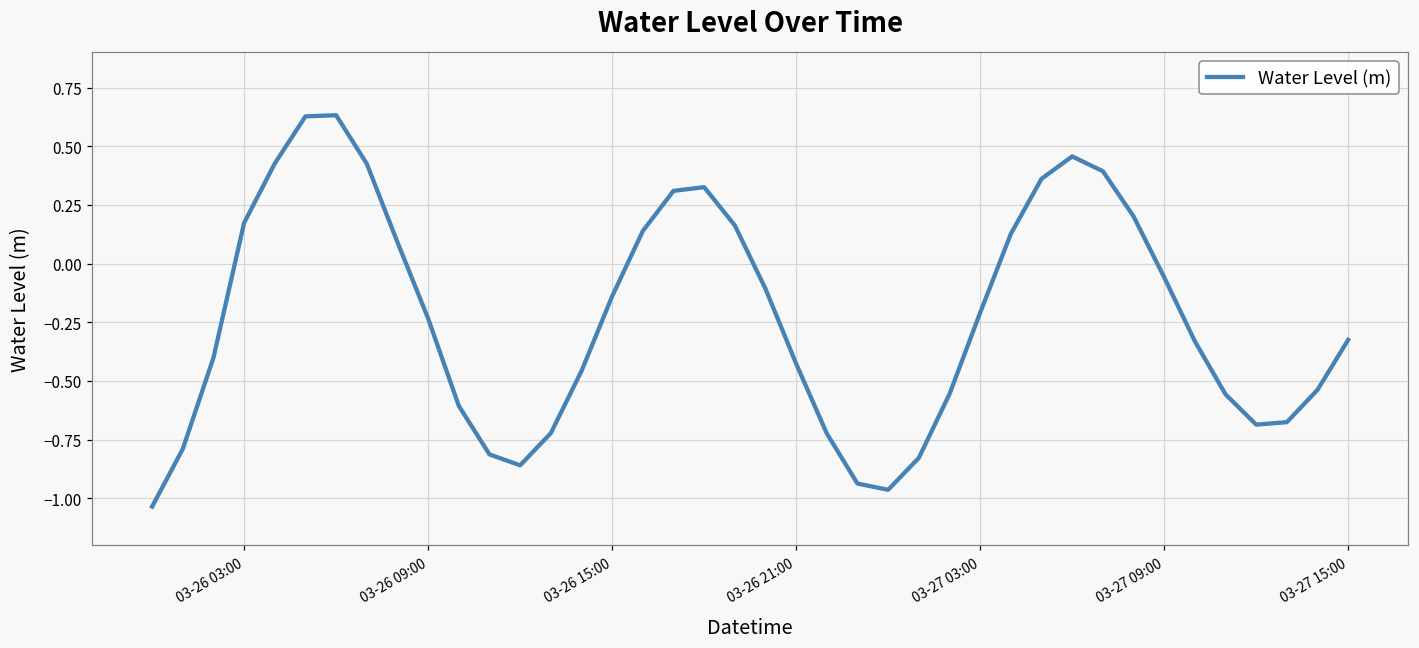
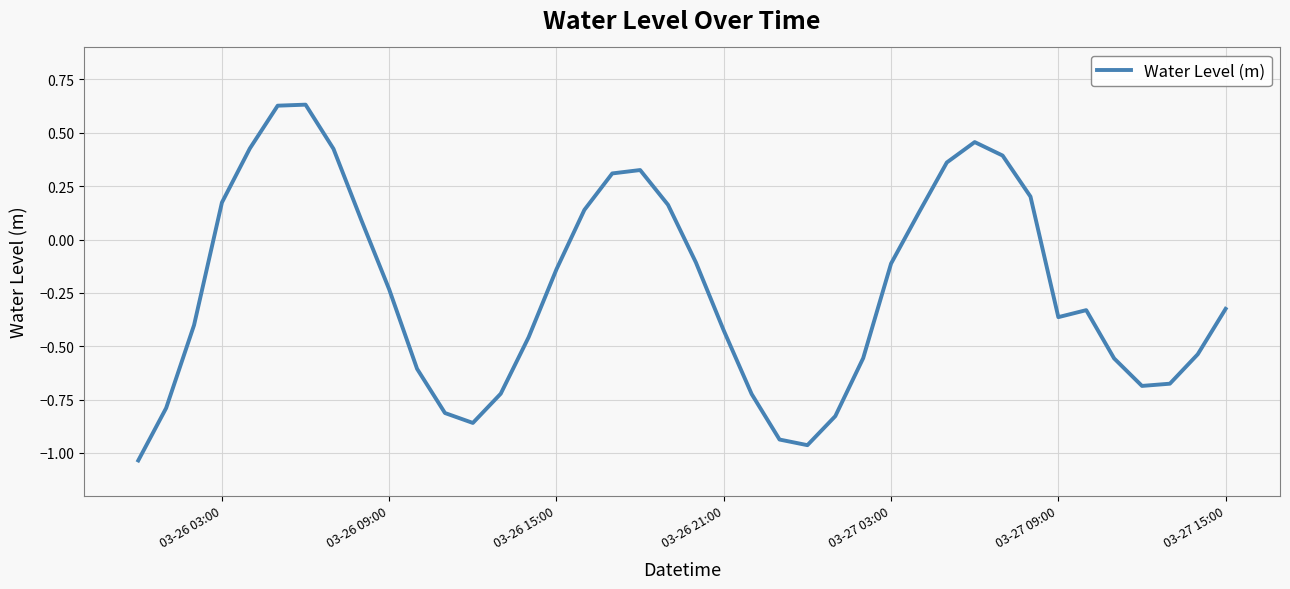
03-27 03:00: -0.21 -> -0.11
03-27 09:00: -0.06 -> -0.36
